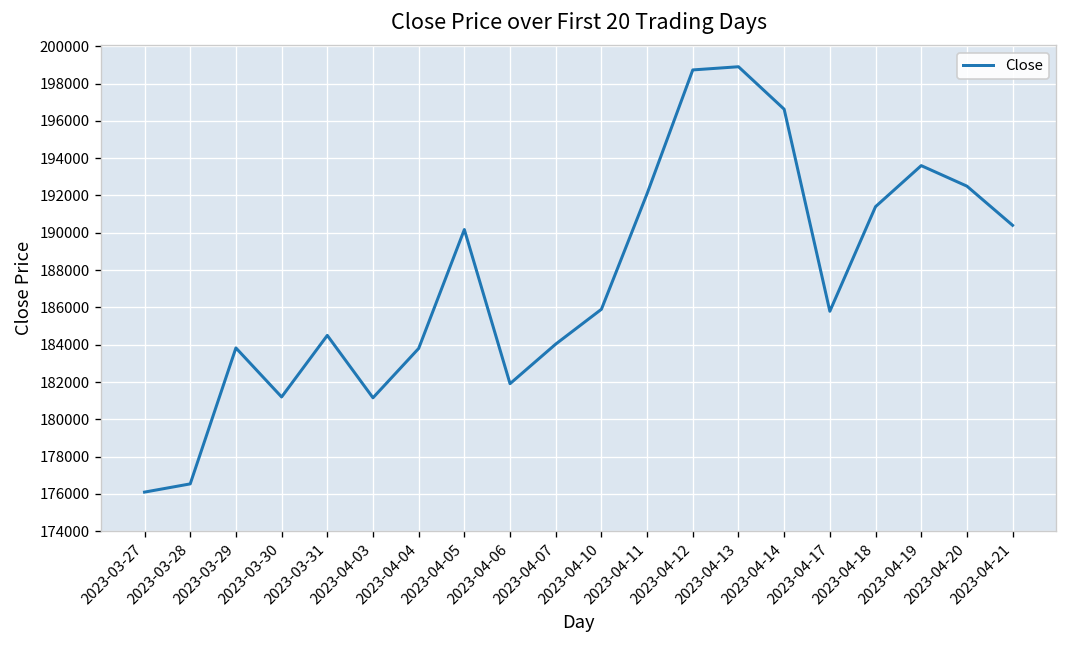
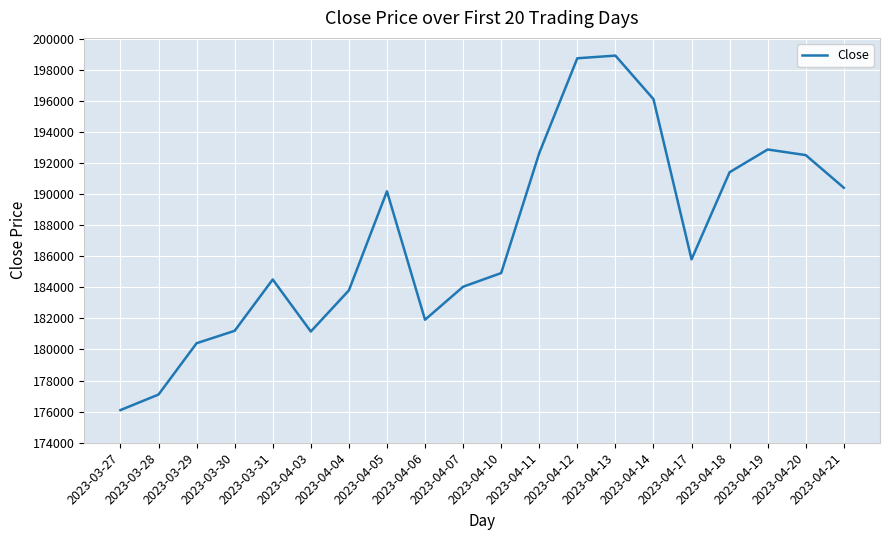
2023-03-28: 176500 -> 177100
2023-03-29: 183800 -> 180400
2023-04-10: 185900 -> 184900
2023-04-11: 192100 -> 192600
2023-04-14: 196600 -> 196100
2023-04-19: 193600 -> 192900
